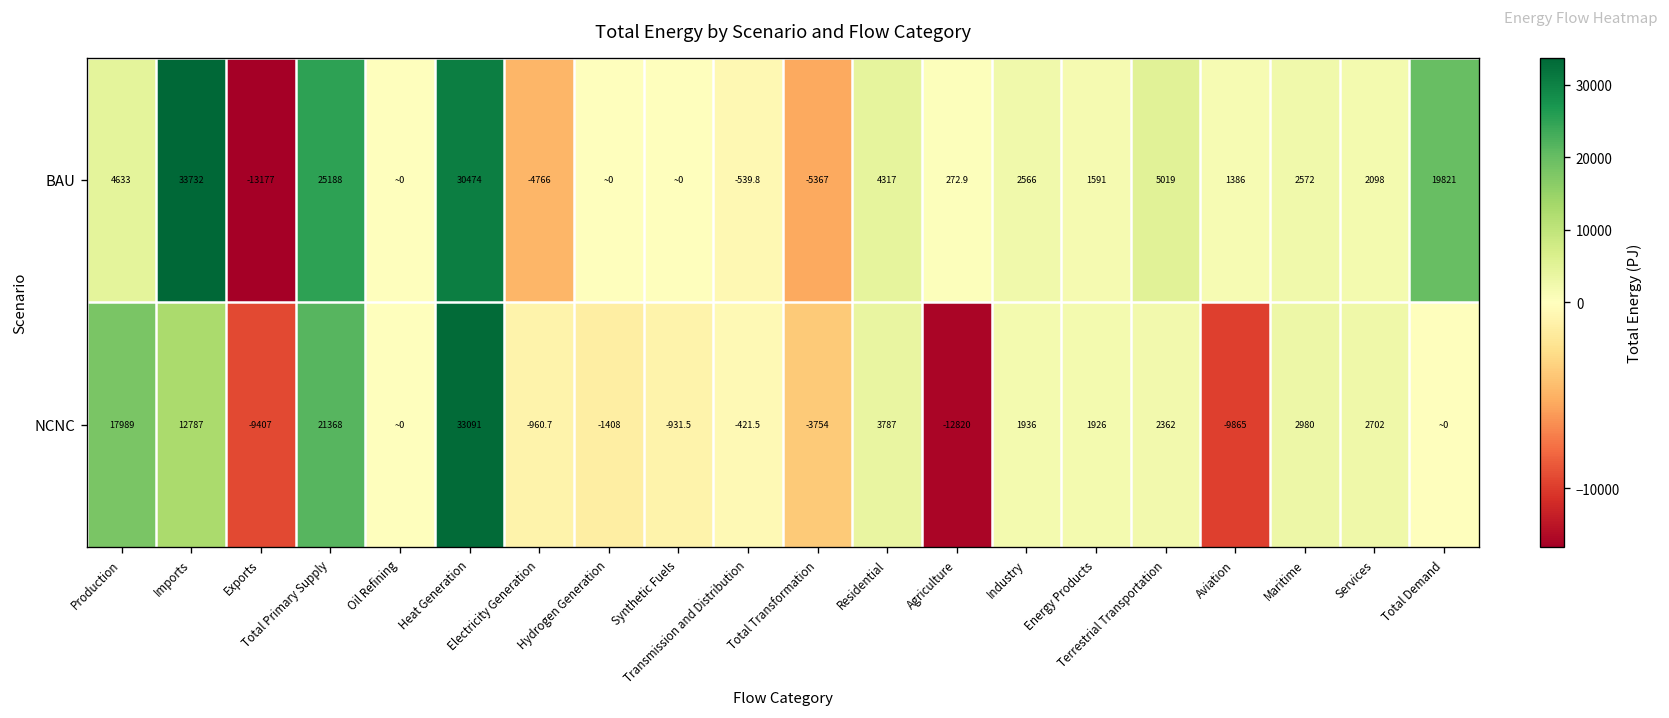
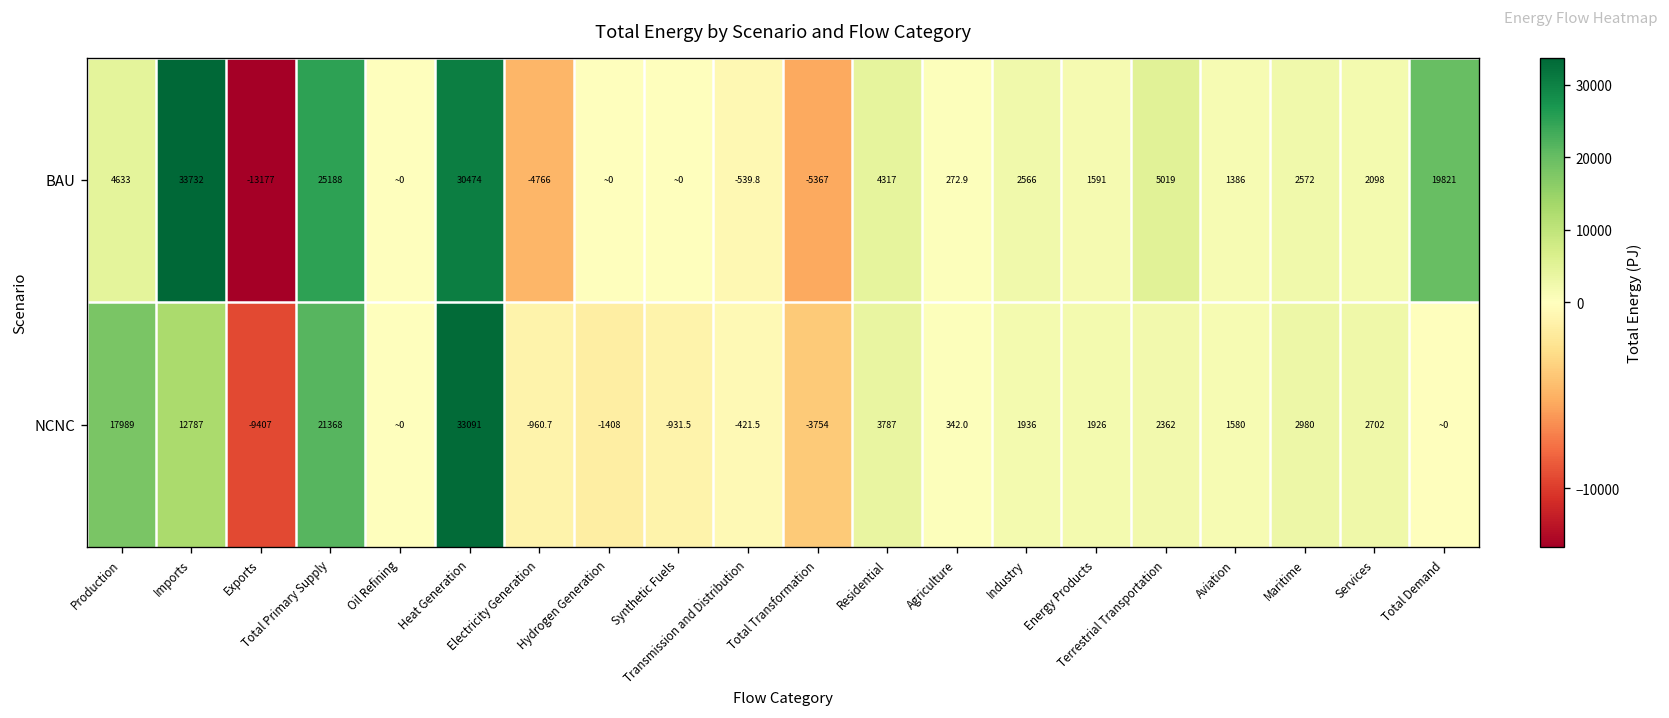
NCNC, Agriculture: -12820 -> 342.0
NCNC, Aviation: -9865 -> 1580
